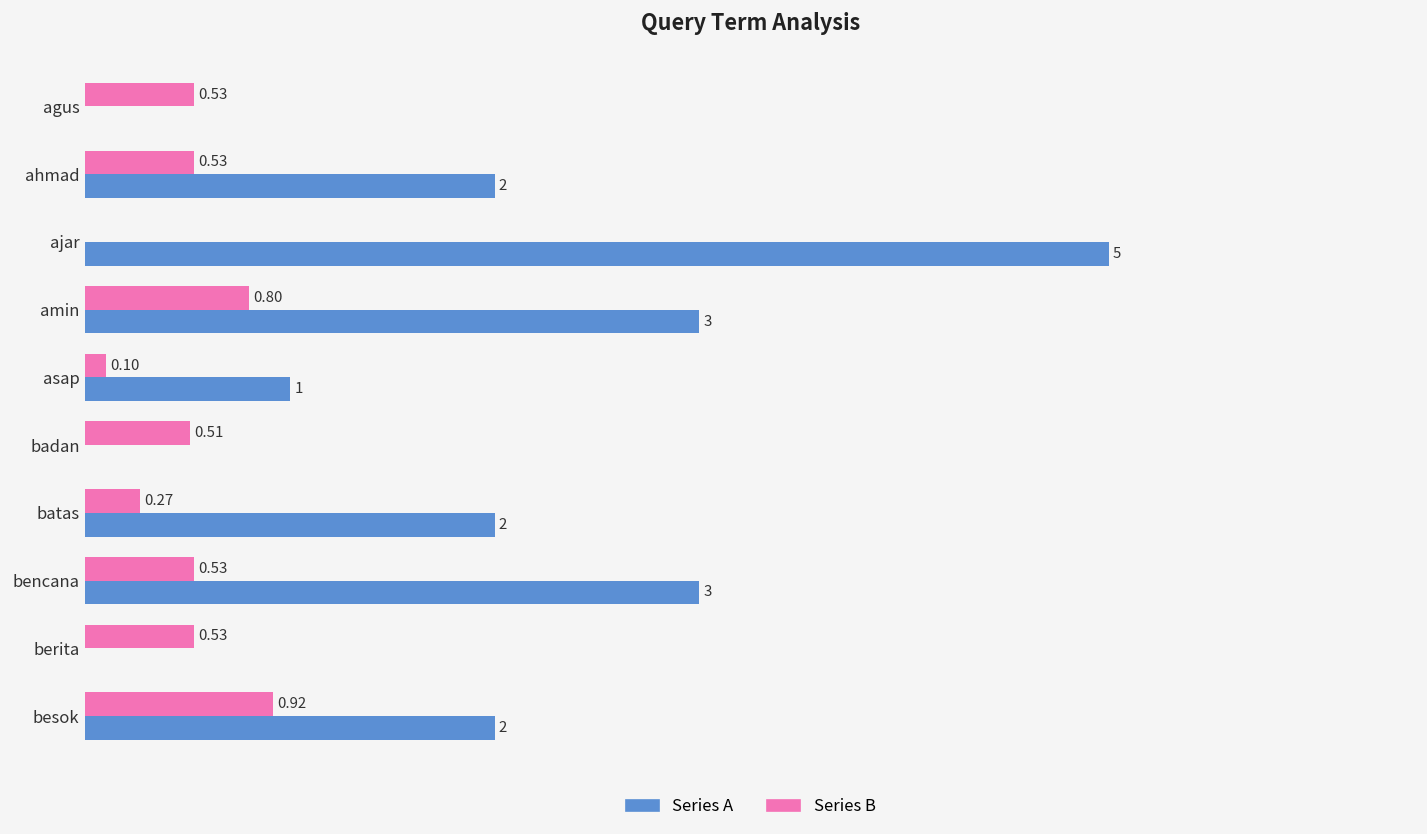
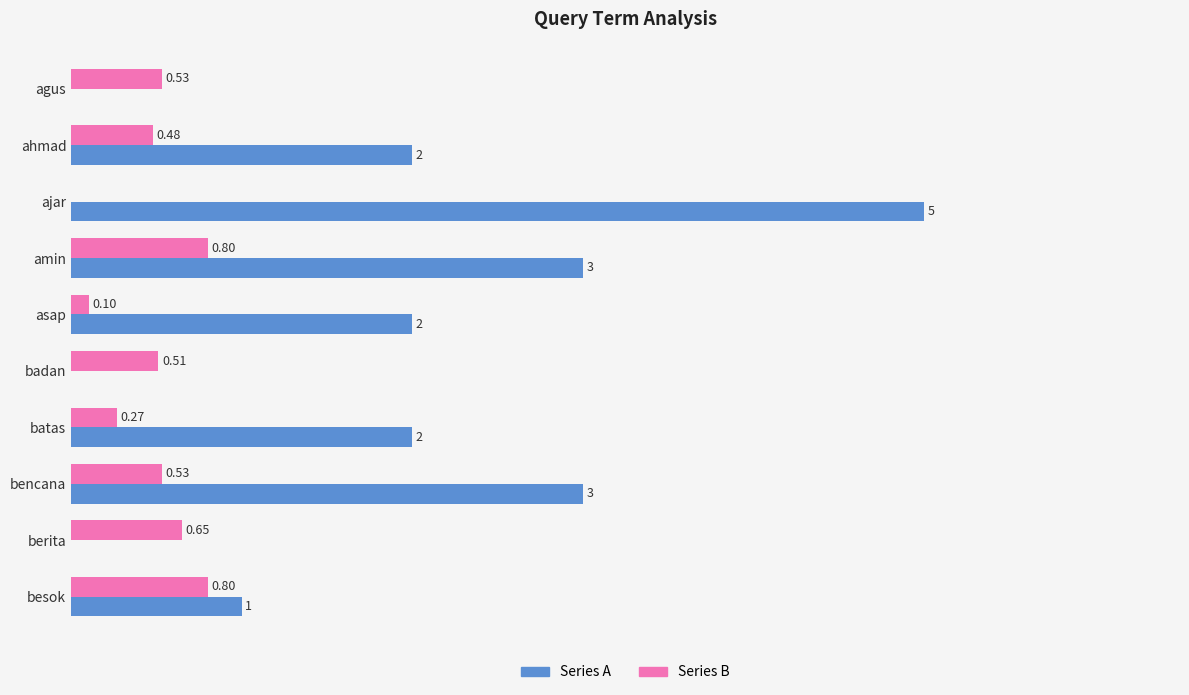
Series B, ahmad: 0.53 -> 0.48
Series A, asap: 1 -> 2
Series B, berita: 0.53 -> 0.65
Series B, besok: 0.92 -> 0.80
Series A, besok: 2 -> 1
